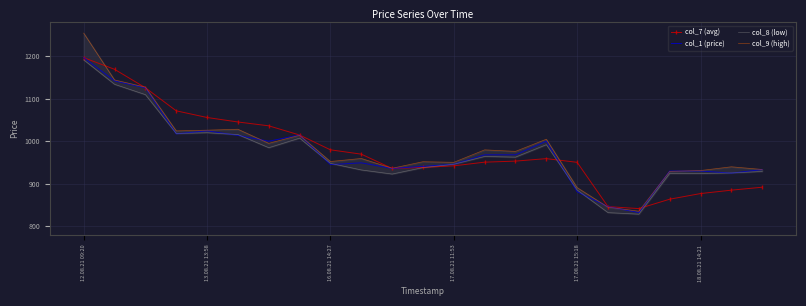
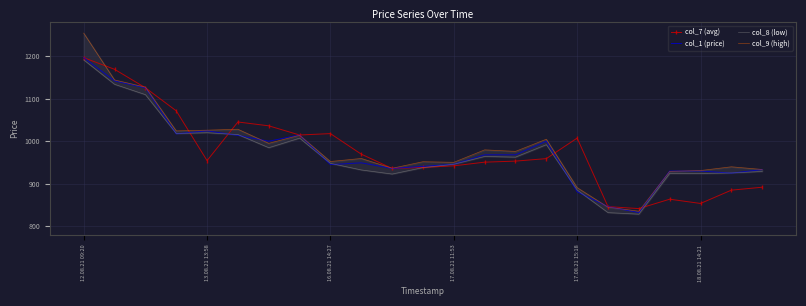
col_7 (avg), 13.08.21 13:58: 1060 -> 950
col_7 (avg), 16.08.21 14:27: 980 -> 1020
col_7 (avg), 17.08.21 15:18: 950 -> 1010
col_7 (avg), 18.08.21 14:21: 880 -> 850
